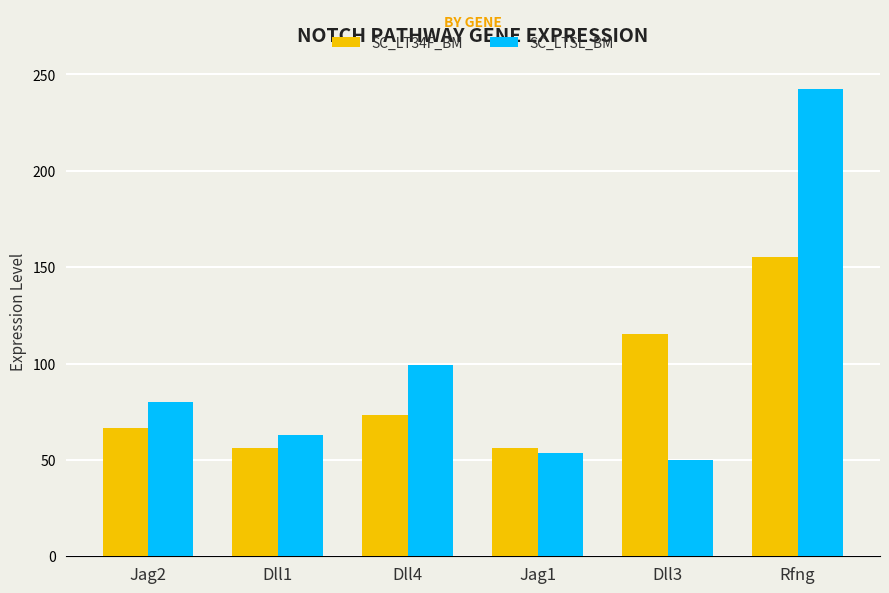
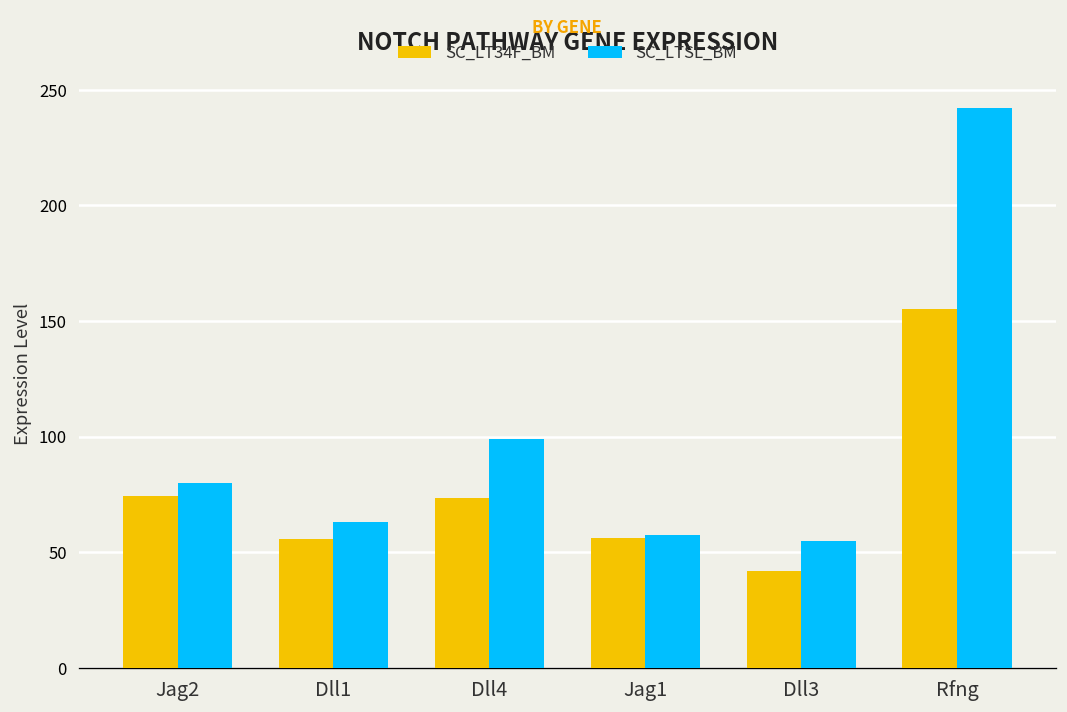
SC_LT34F_BM, Jag2: 66 -> 74
SC_LTSL_BM, Jag1: 53 -> 58
SC_LT34F_BM, Dll3: 115 -> 42
SC_LTSL_BM, Dll3: 50 -> 55
